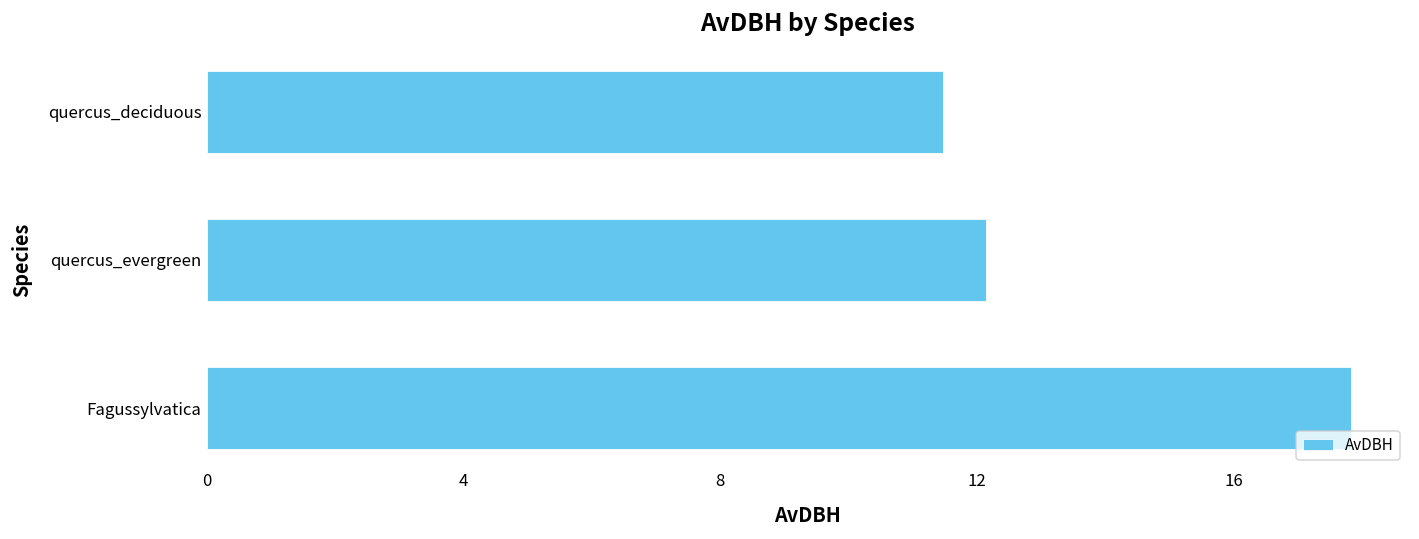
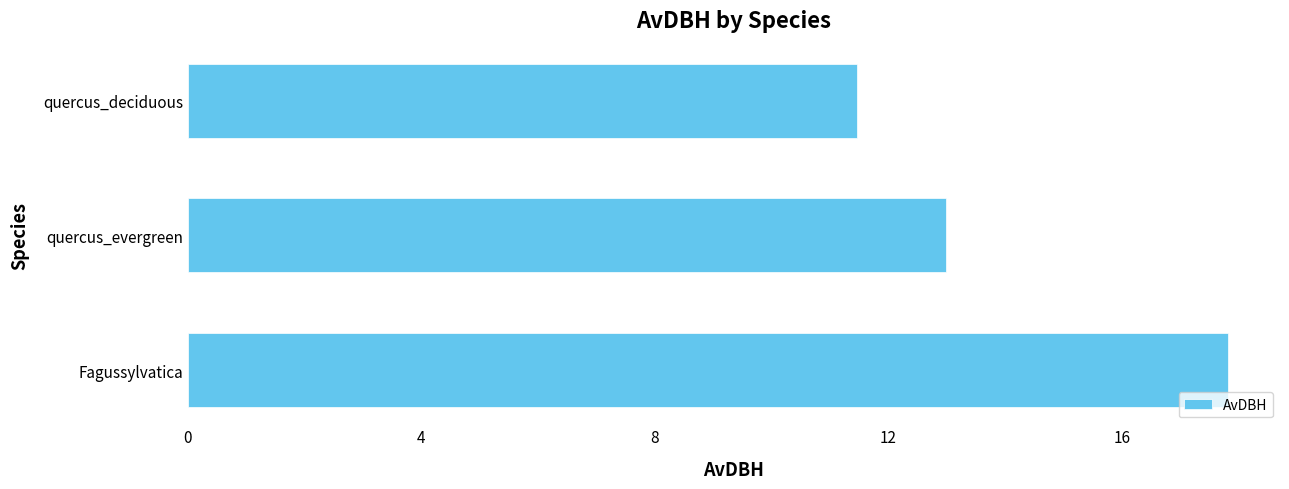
quercus_evergreen: 12.1 -> 13.0
